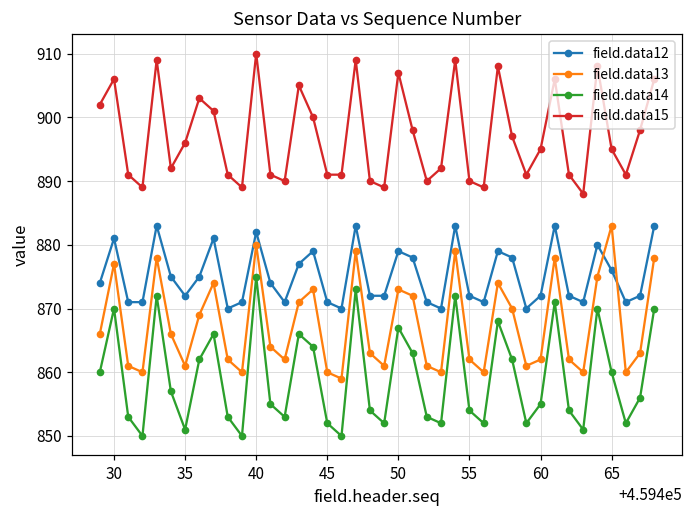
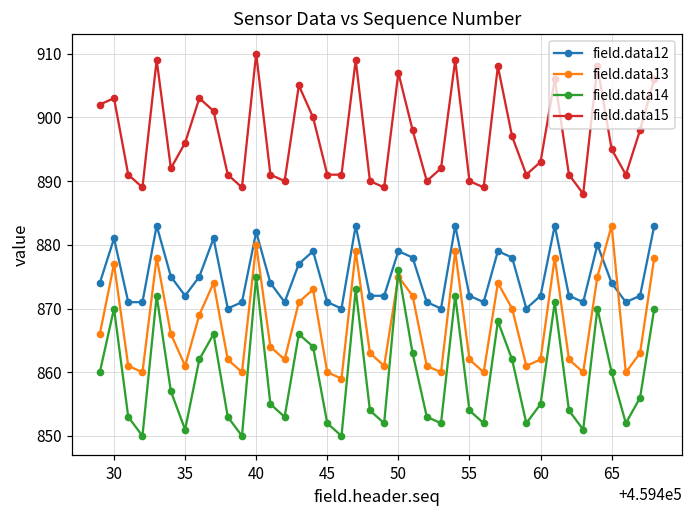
field.data15, 30: 906 -> 903
field.data13, 50: 873 -> 875
field.data14, 50: 867 -> 876
field.data15, 60: 895 -> 893
field.data12, 65: 876 -> 874
